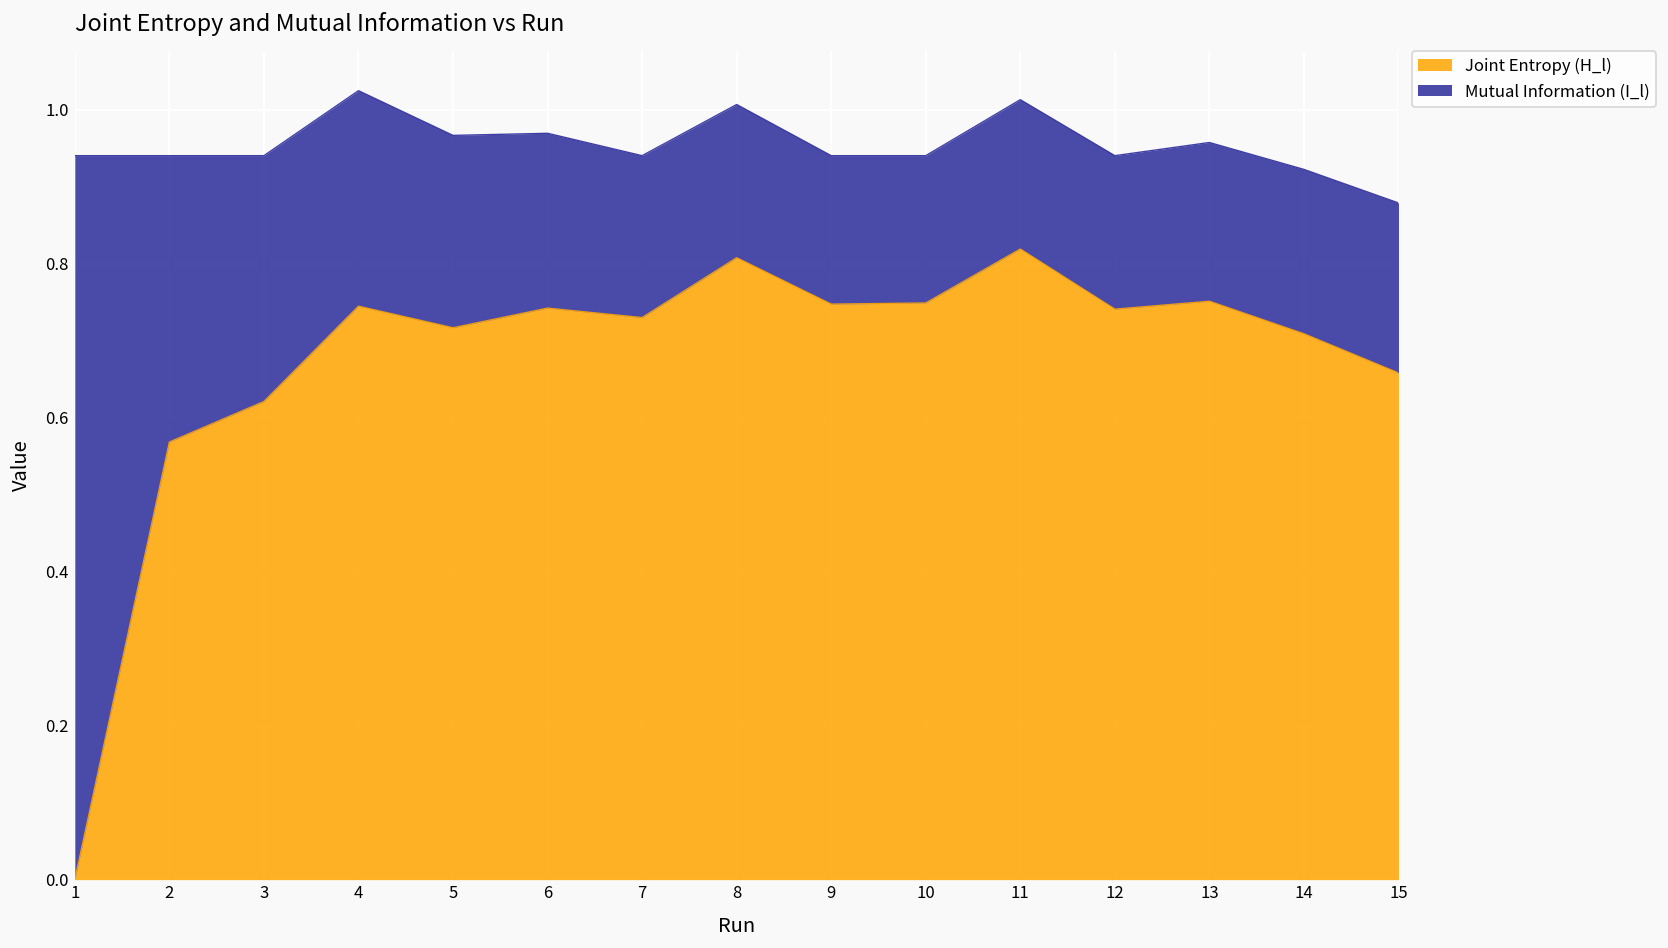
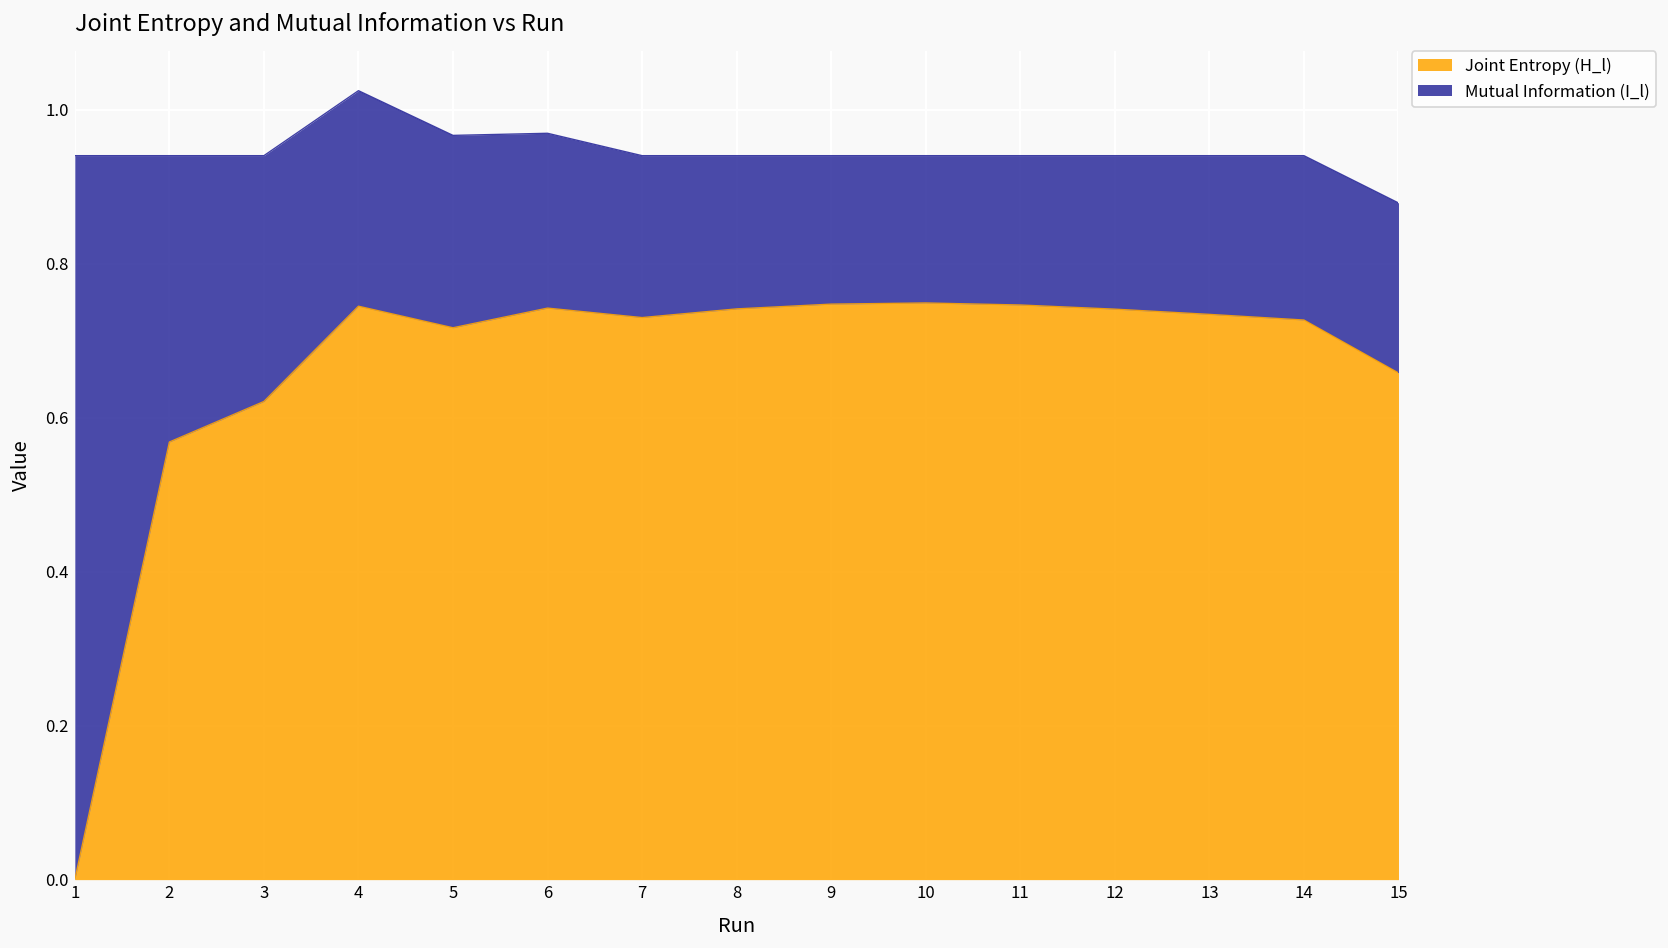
Joint Entropy (H_l), 8: 0.81 -> 0.74
Joint Entropy (H_l), 11: 0.82 -> 0.75
Joint Entropy (H_l), 13: 0.75 -> 0.73
Joint Entropy (H_l), 14: 0.71 -> 0.73
